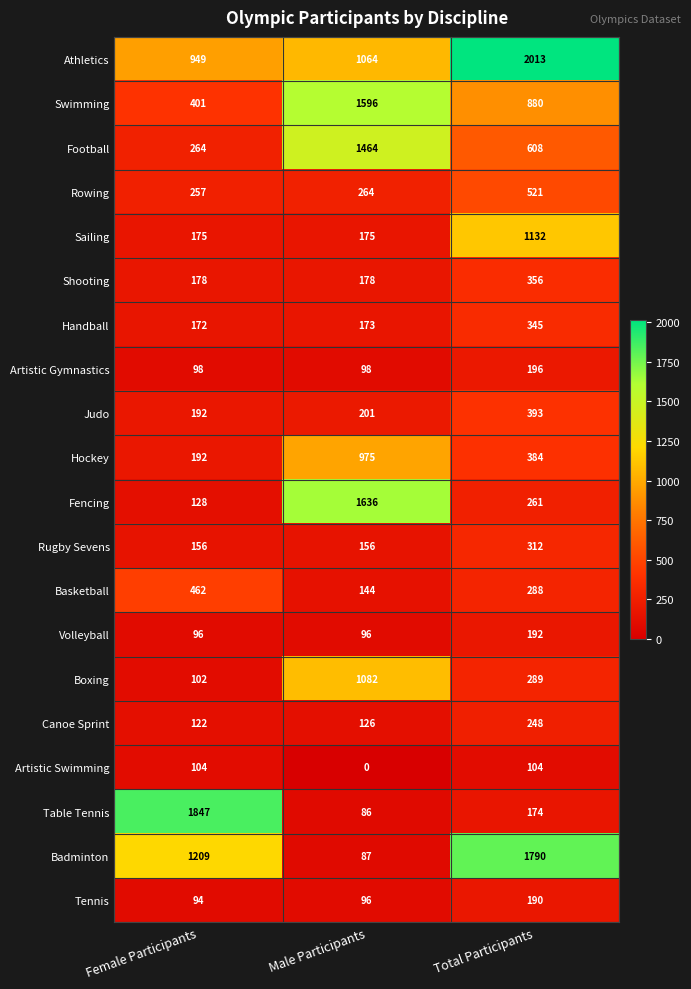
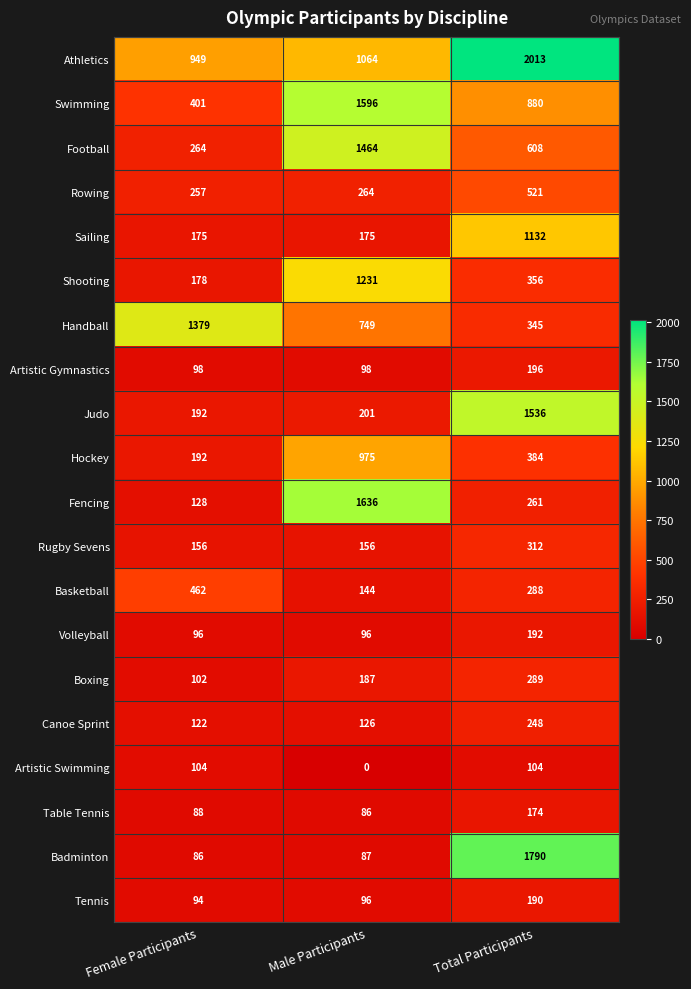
Shooting, Male Participants: 178 -> 1231
Handball, Female Participants: 172 -> 1379
Handball, Male Participants: 173 -> 749
Judo, Total Participants: 393 -> 1536
Boxing, Male Participants: 1082 -> 187
Table Tennis, Female Participants: 1847 -> 88
Badminton, Female Participants: 1209 -> 86
